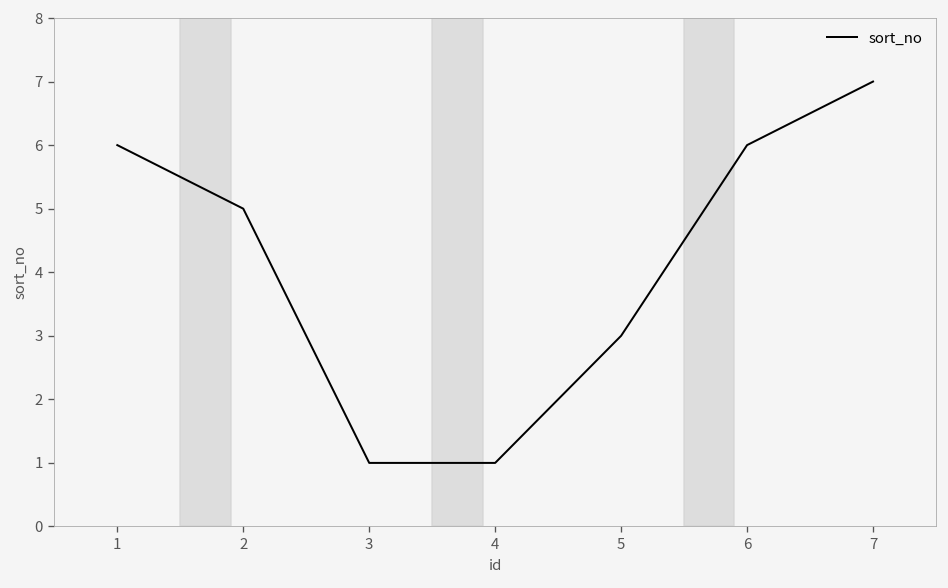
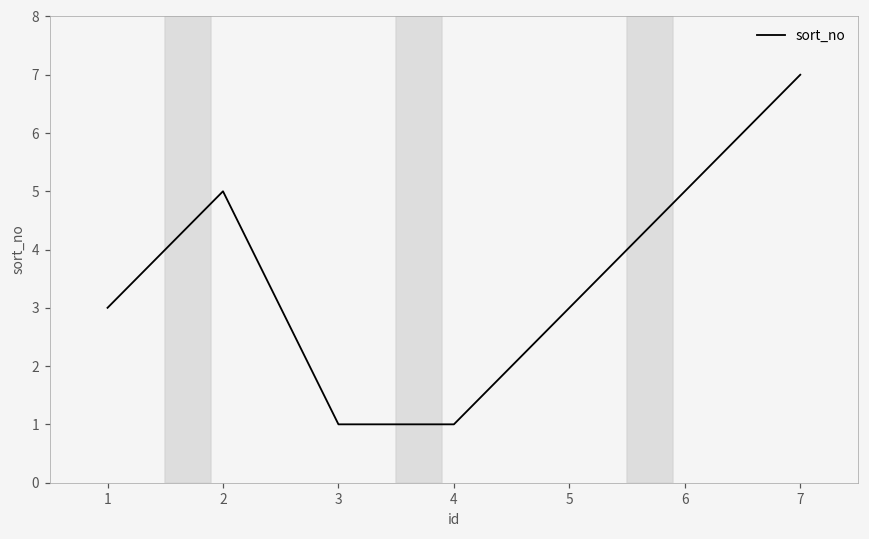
1: 6 -> 3
6: 6 -> 5
